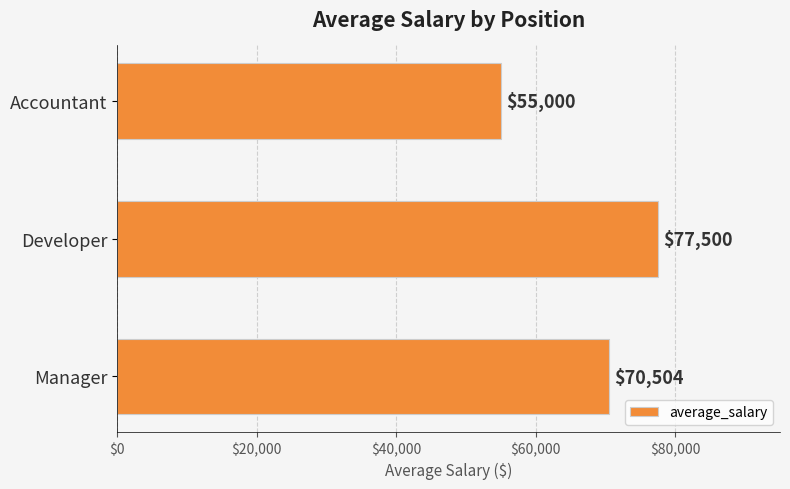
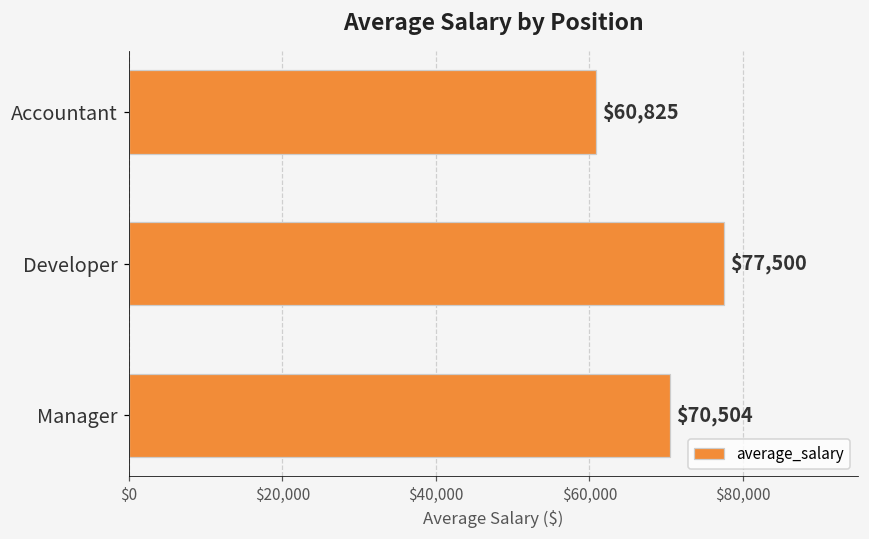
Accountant: $55,000 -> $60,825
